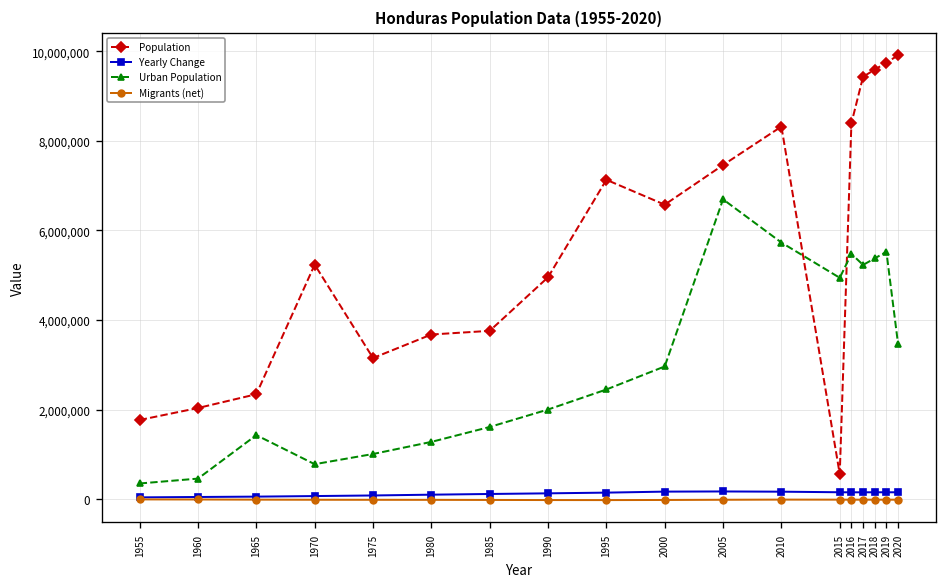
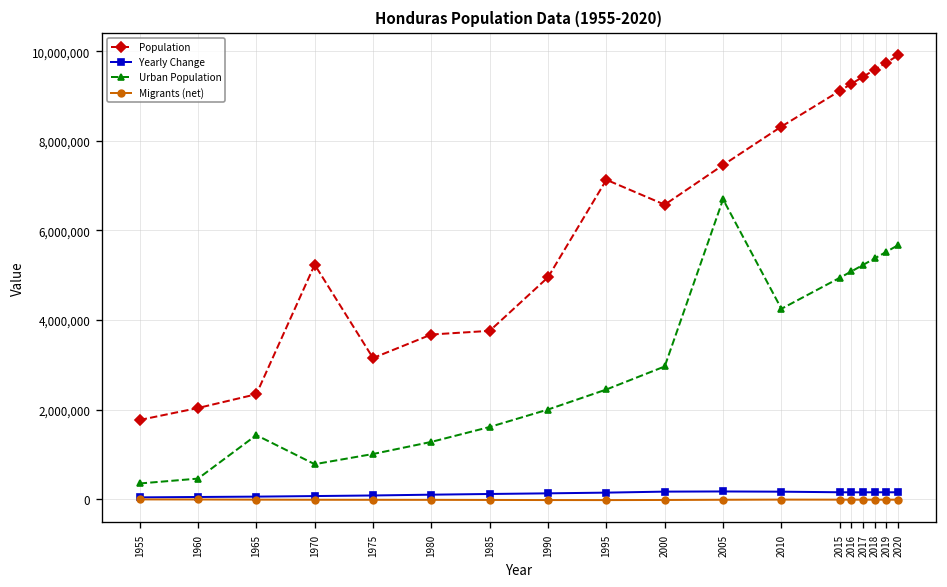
Urban Population, 2010: 5,700,000 -> 4,300,000
Population, 2015: 600,000 -> 9,100,000
Population, 2016: 8,400,000 -> 9,300,000
Urban Population, 2016: 5,500,000 -> 5,100,000
Urban Population, 2020: 3,500,000 -> 5,700,000
